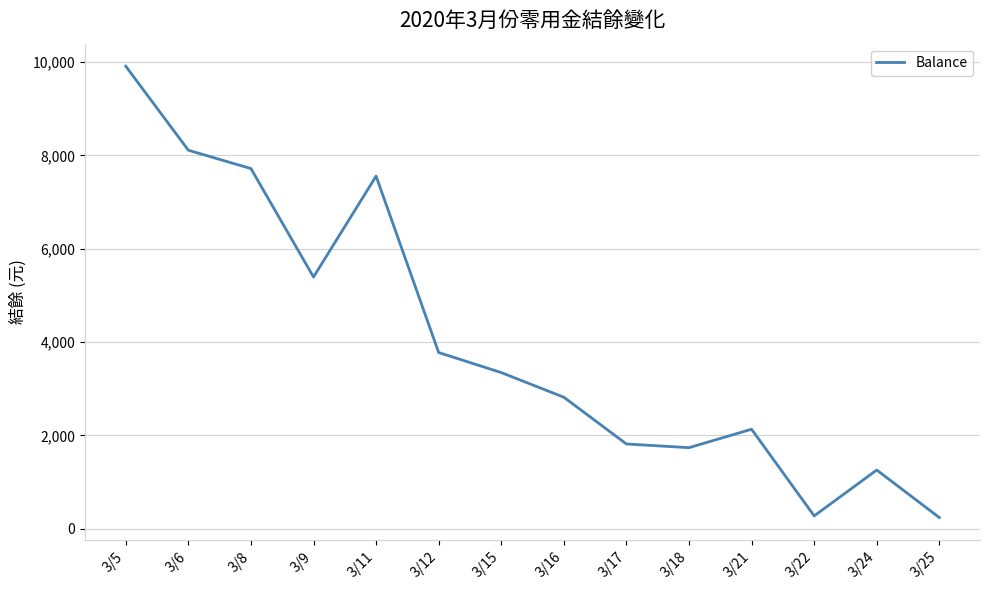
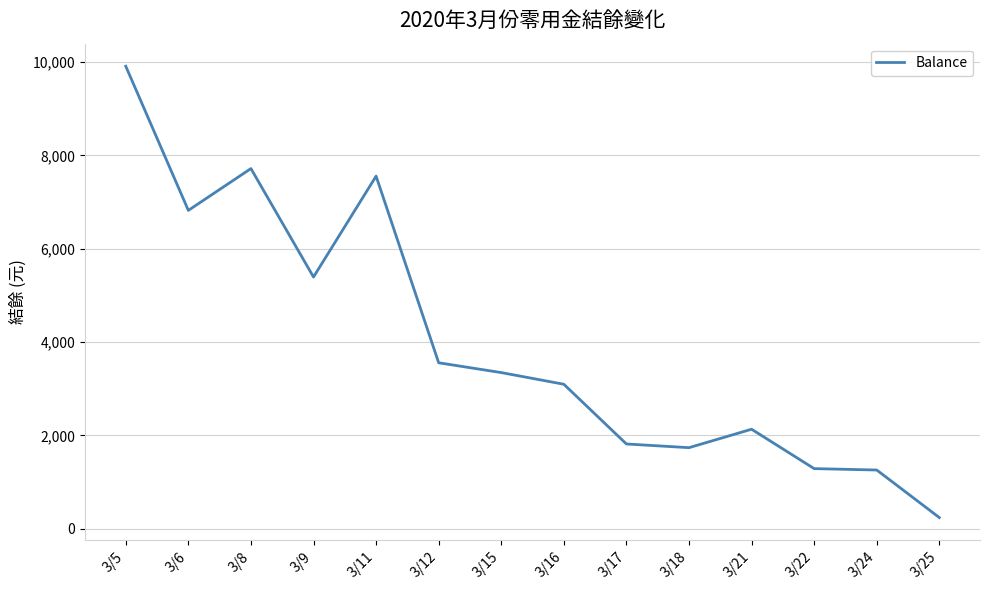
3/6: 8,100 -> 6,800
3/12: 3,800 -> 3,600
3/16: 2,800 -> 3,100
3/22: 300 -> 1,300
